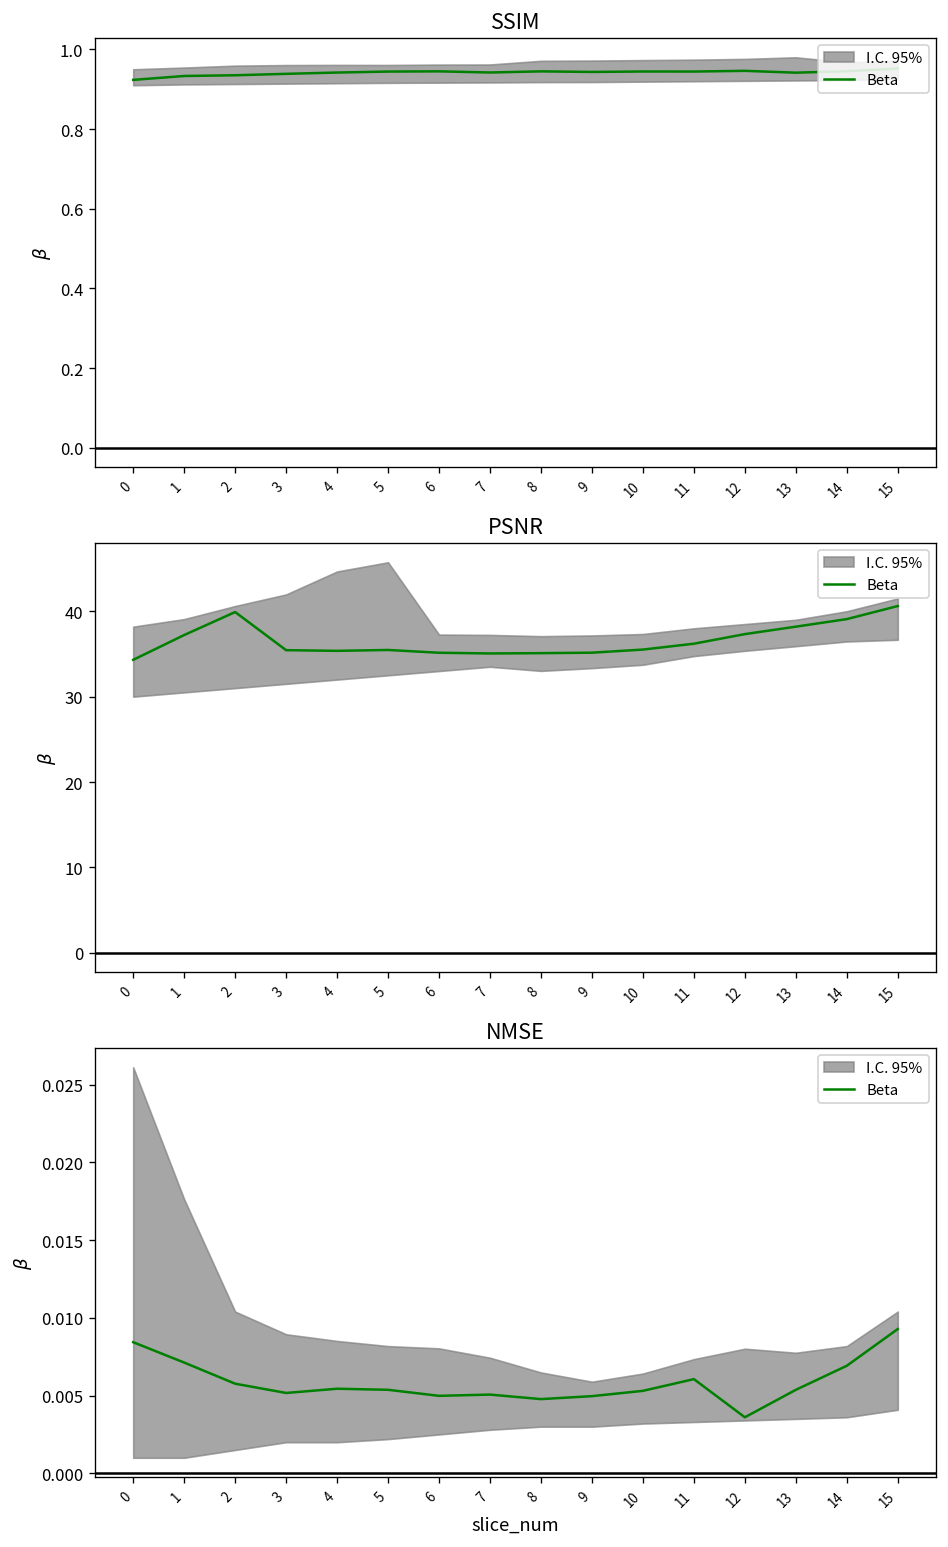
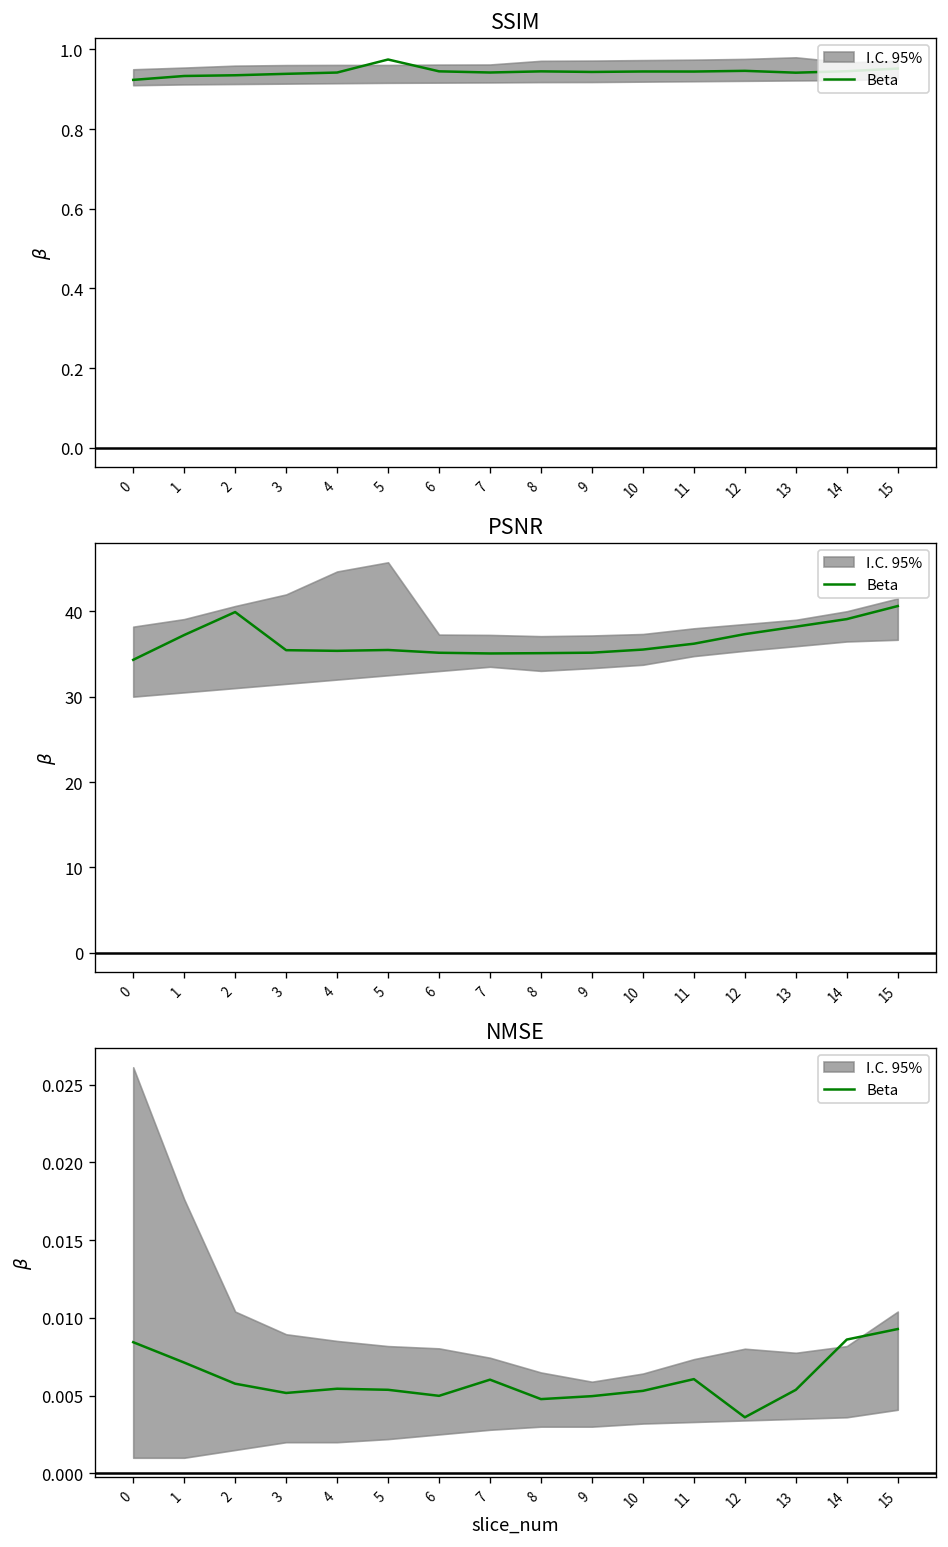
SSIM, Beta, 5: 0.94 -> 0.97
NMSE, Beta, 7: 0.0051 -> 0.0060
NMSE, Beta, 14: 0.0069 -> 0.0086
